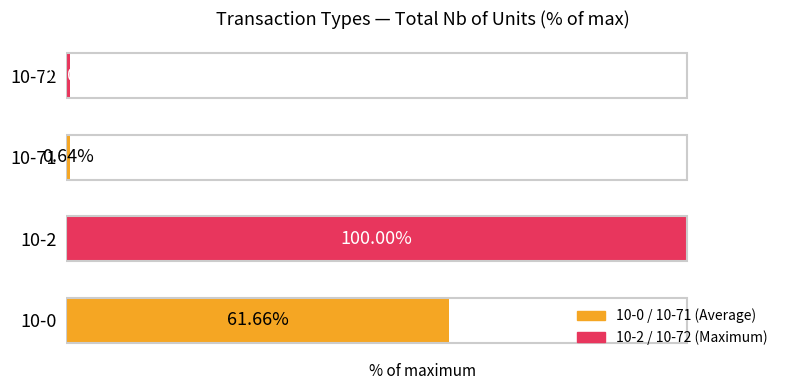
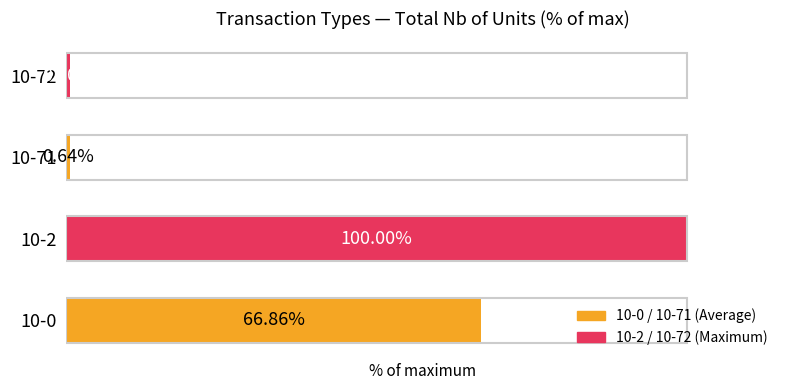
10-0: 61.66% -> 66.86%
